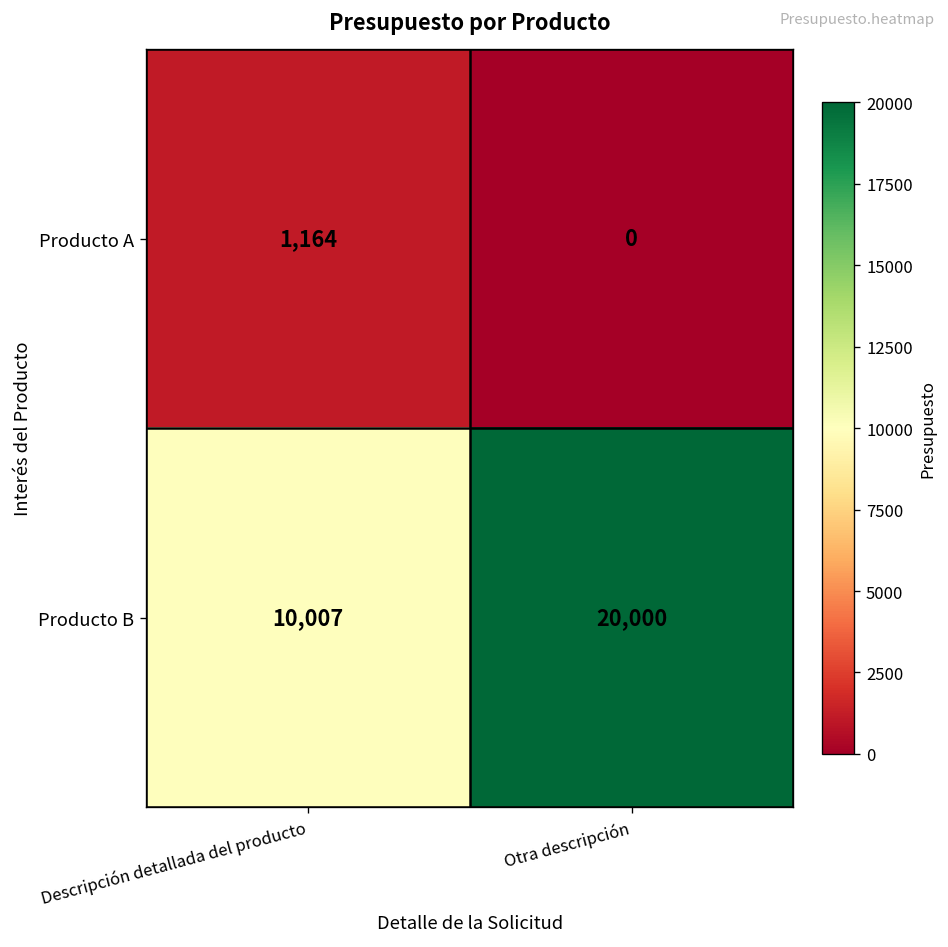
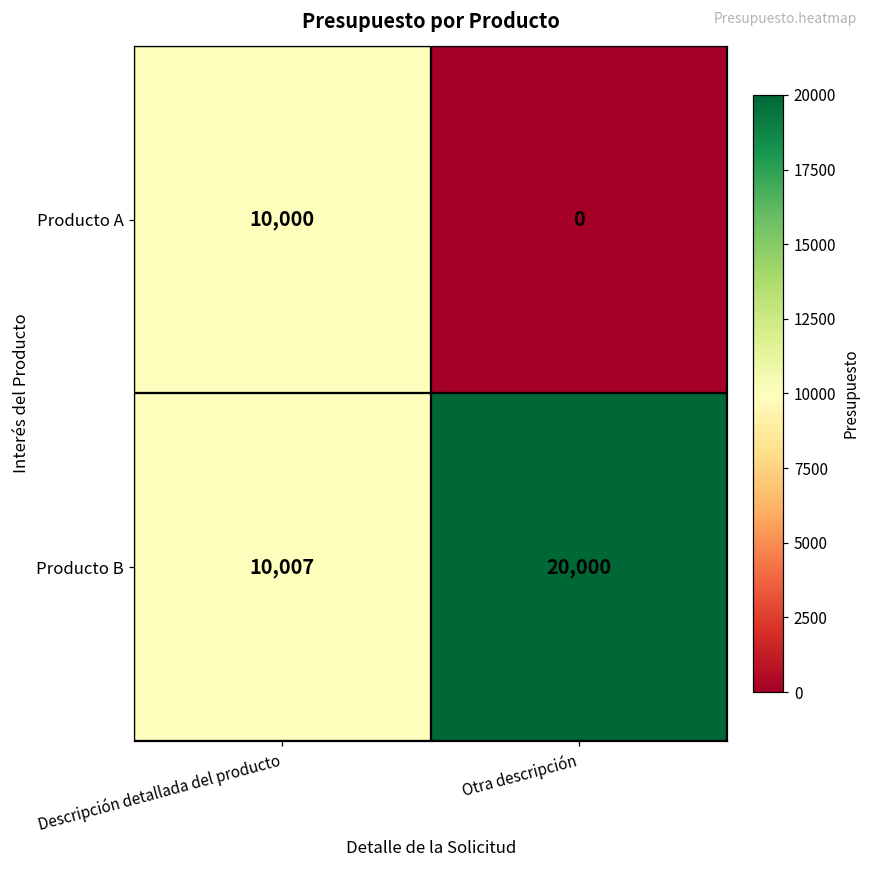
Producto A, Descripción detallada del producto: 1,164 -> 10,000
